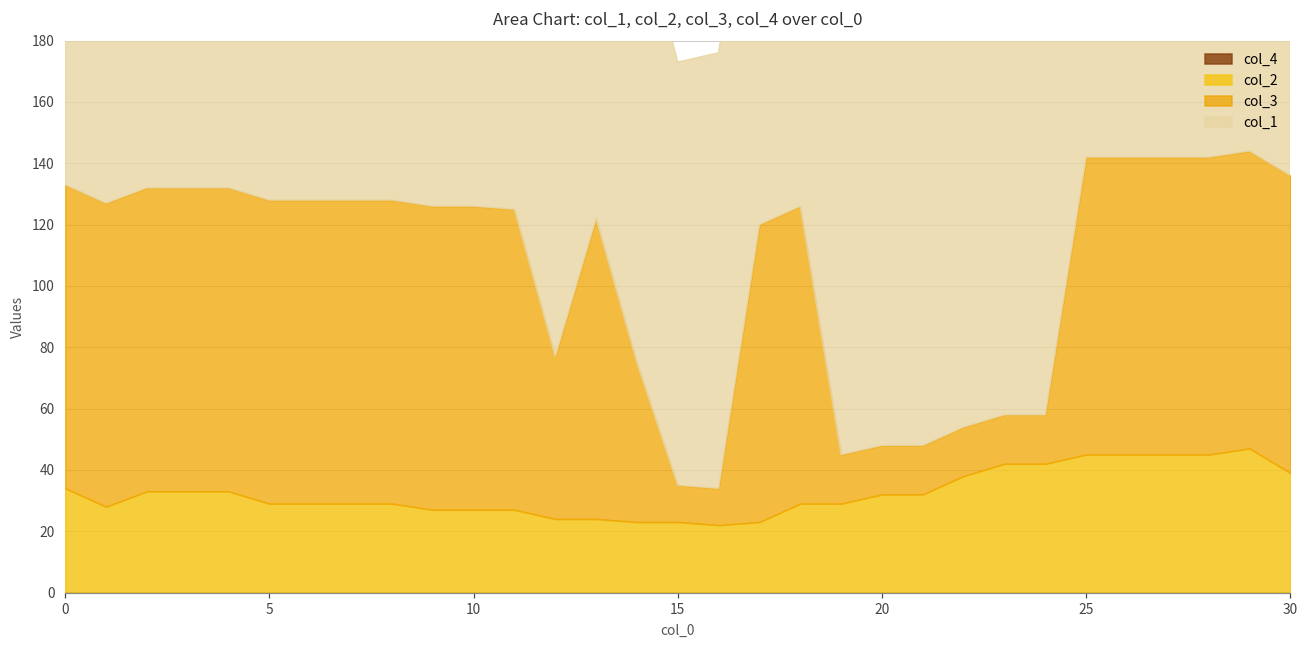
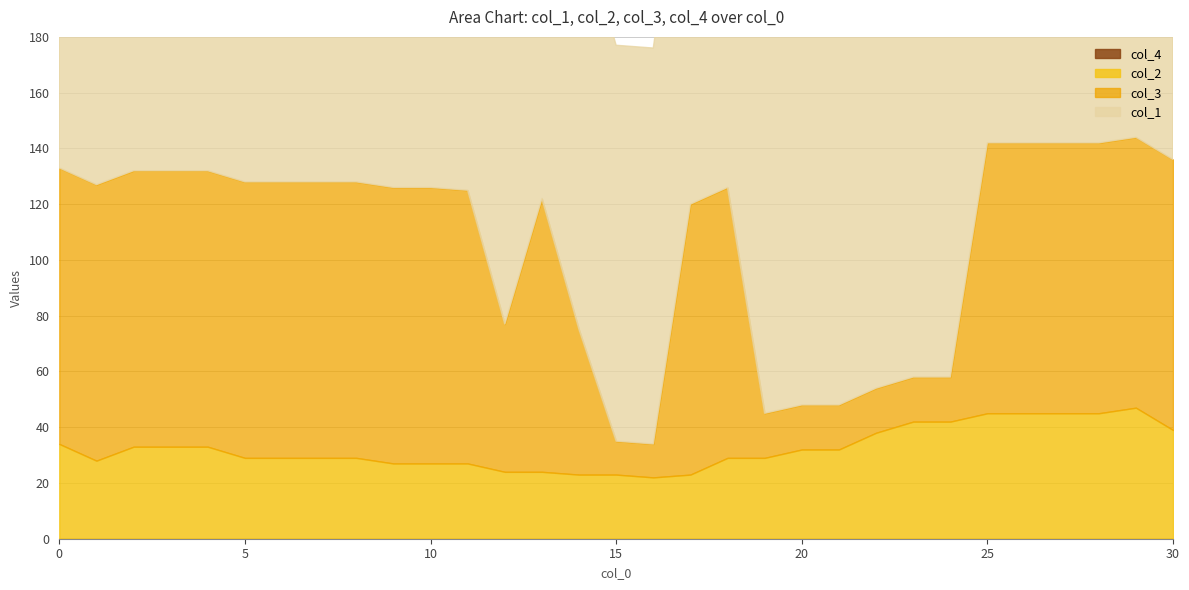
col_1, 15: 138 -> 142
